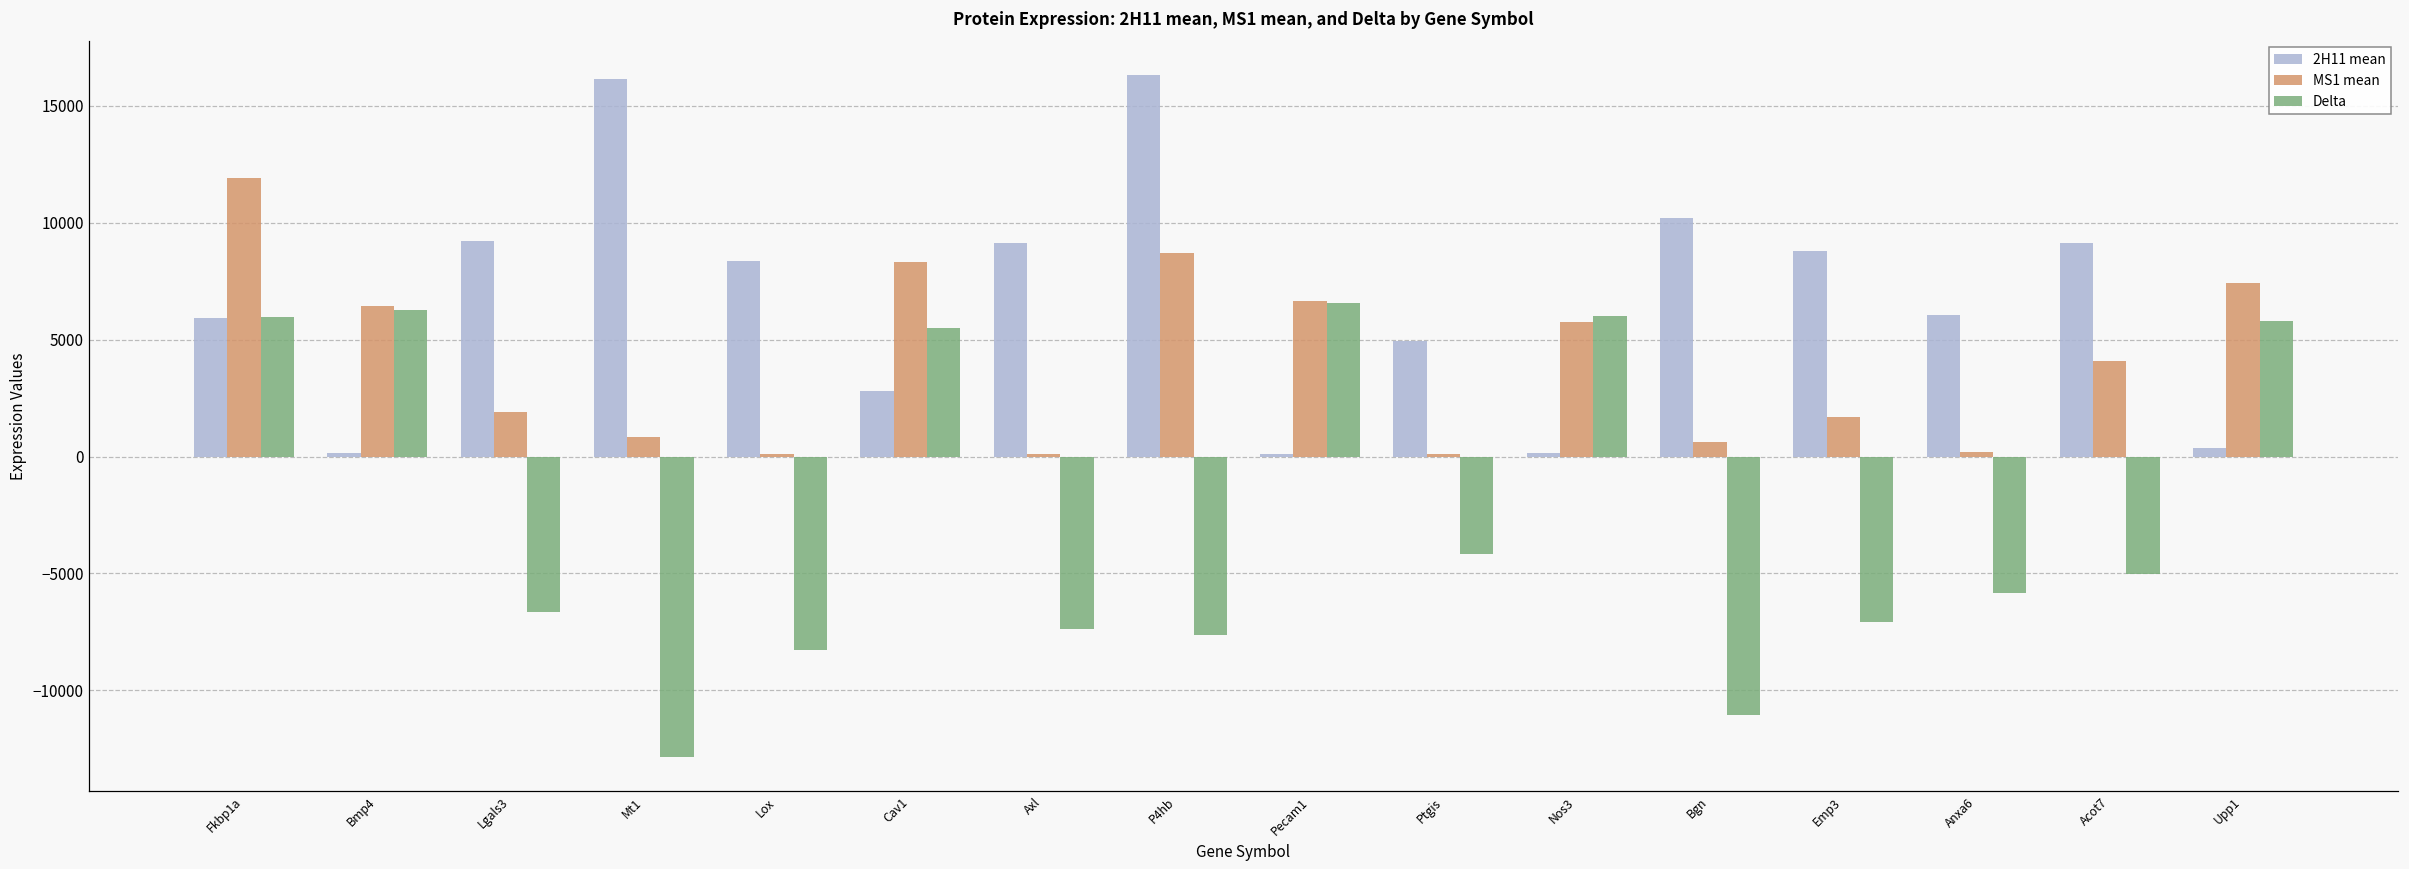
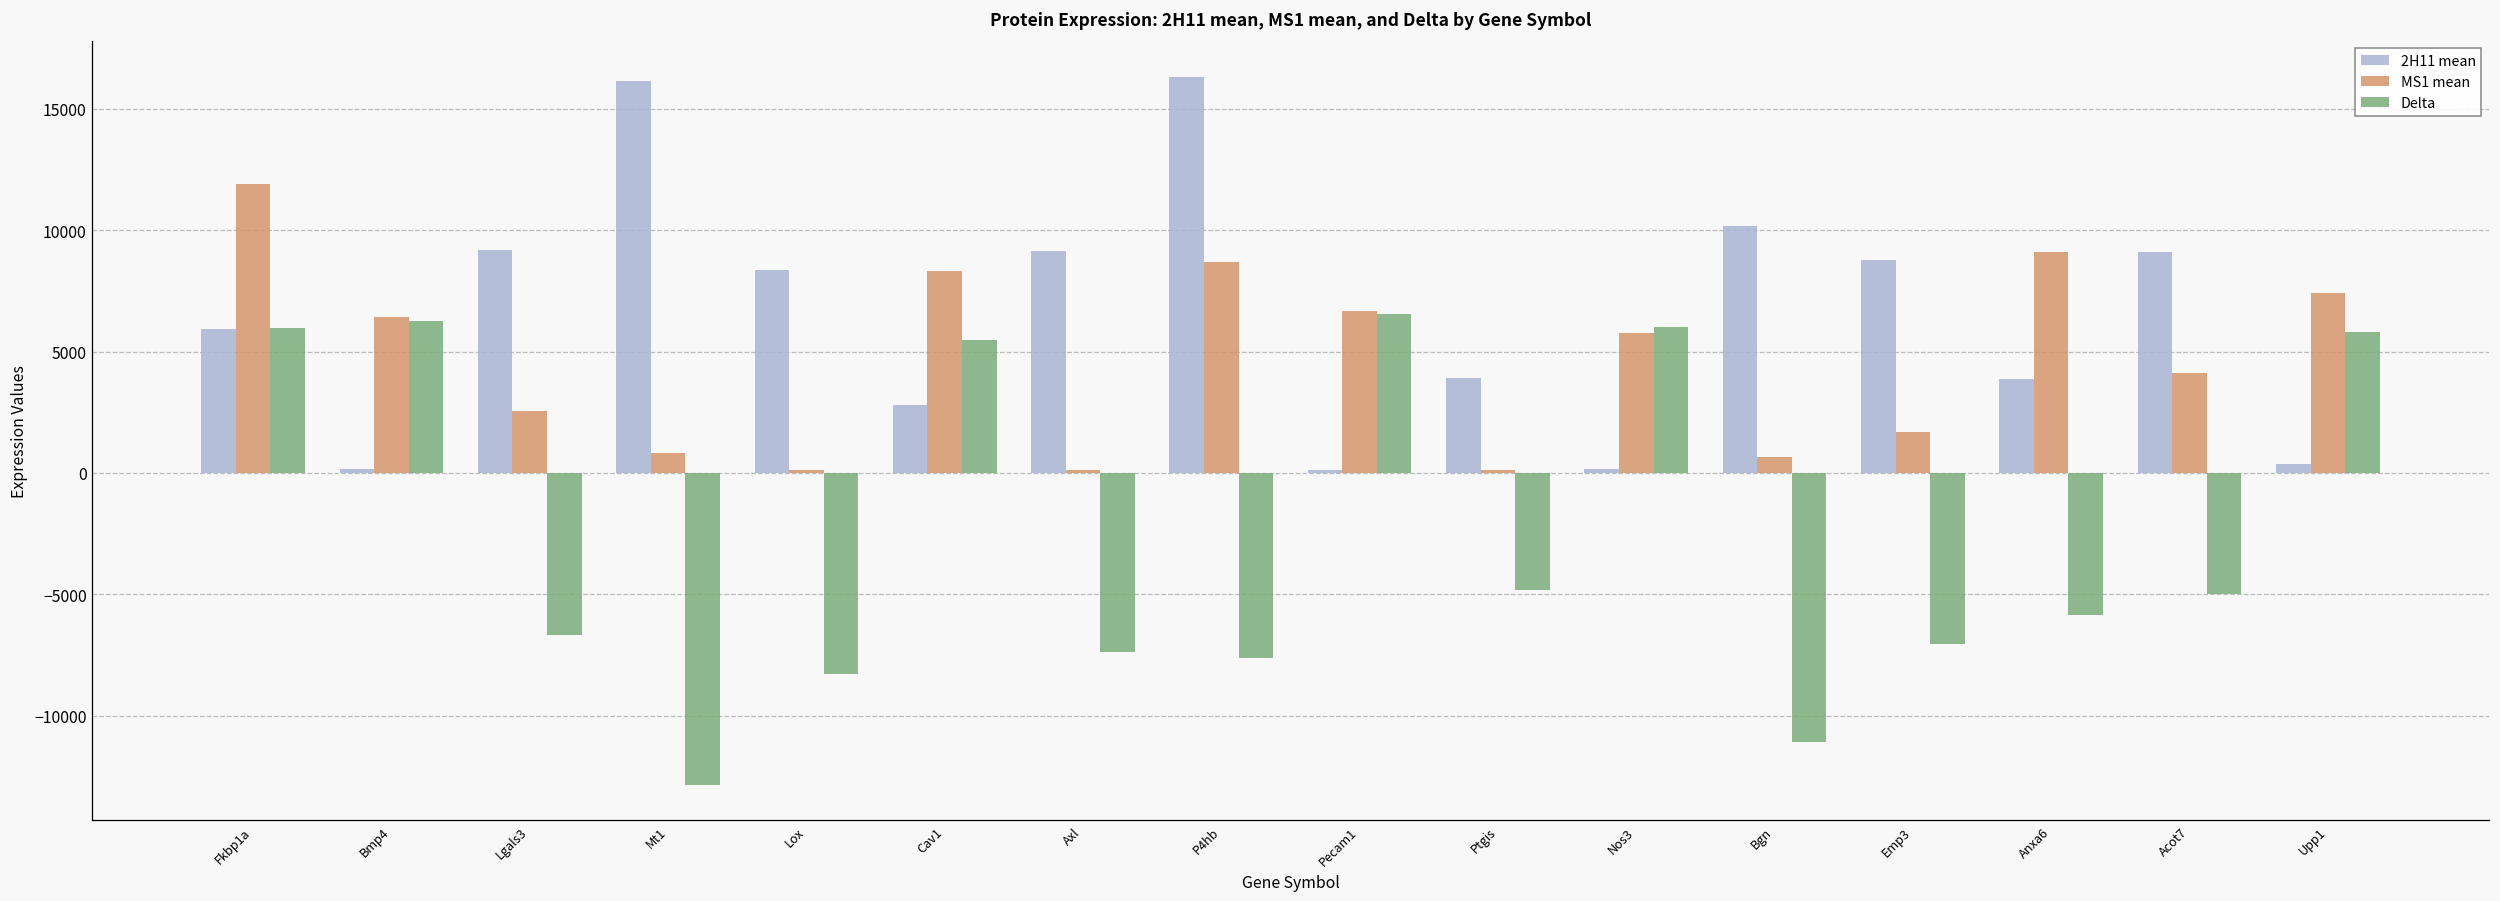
MS1 mean, Lgals3: 1900 -> 2500
2H11 mean, Ptgis: 4900 -> 3900
Delta, Ptgis: -4200 -> -4800
2H11 mean, Anxa6: 6100 -> 3900
MS1 mean, Anxa6: 200 -> 9100
